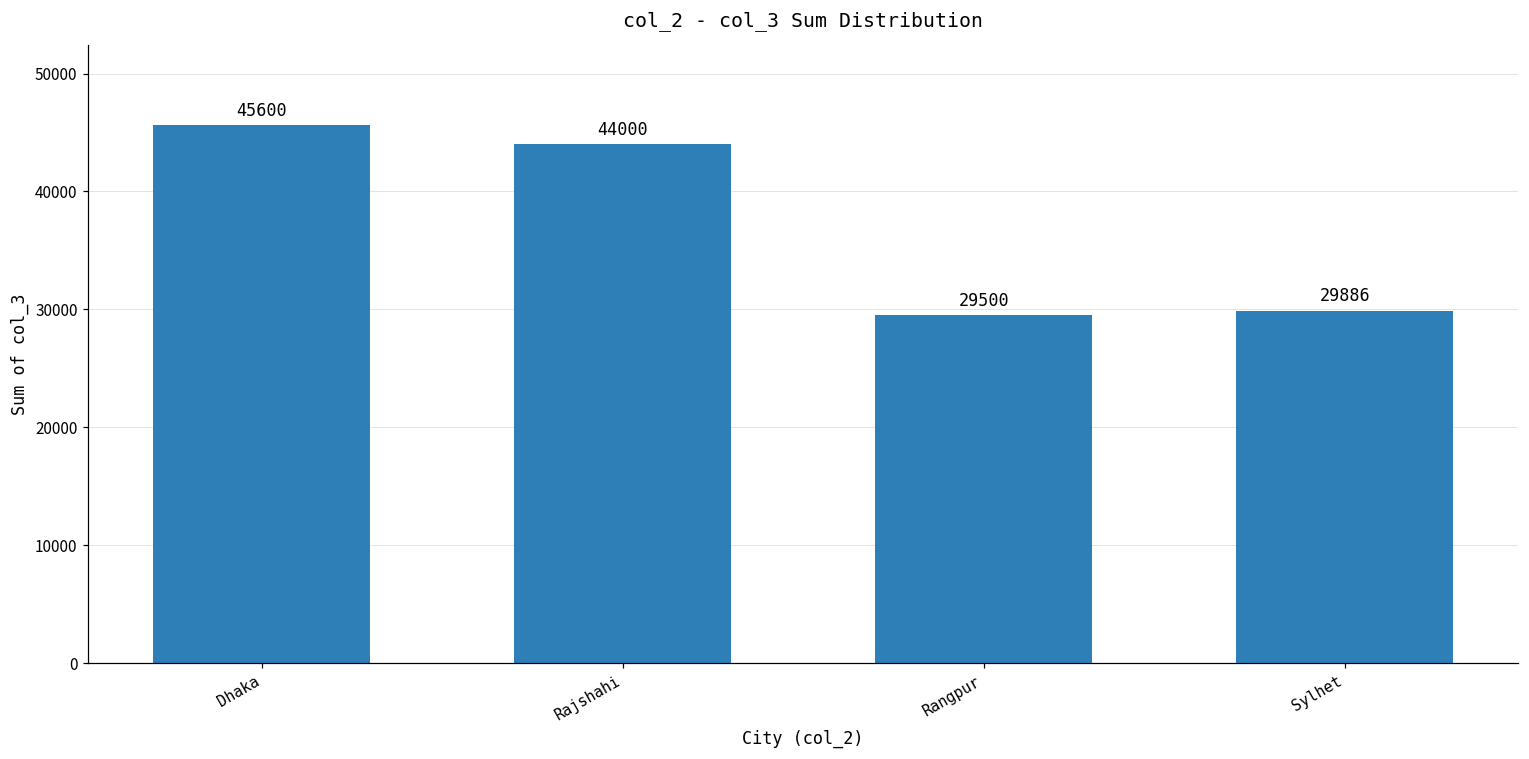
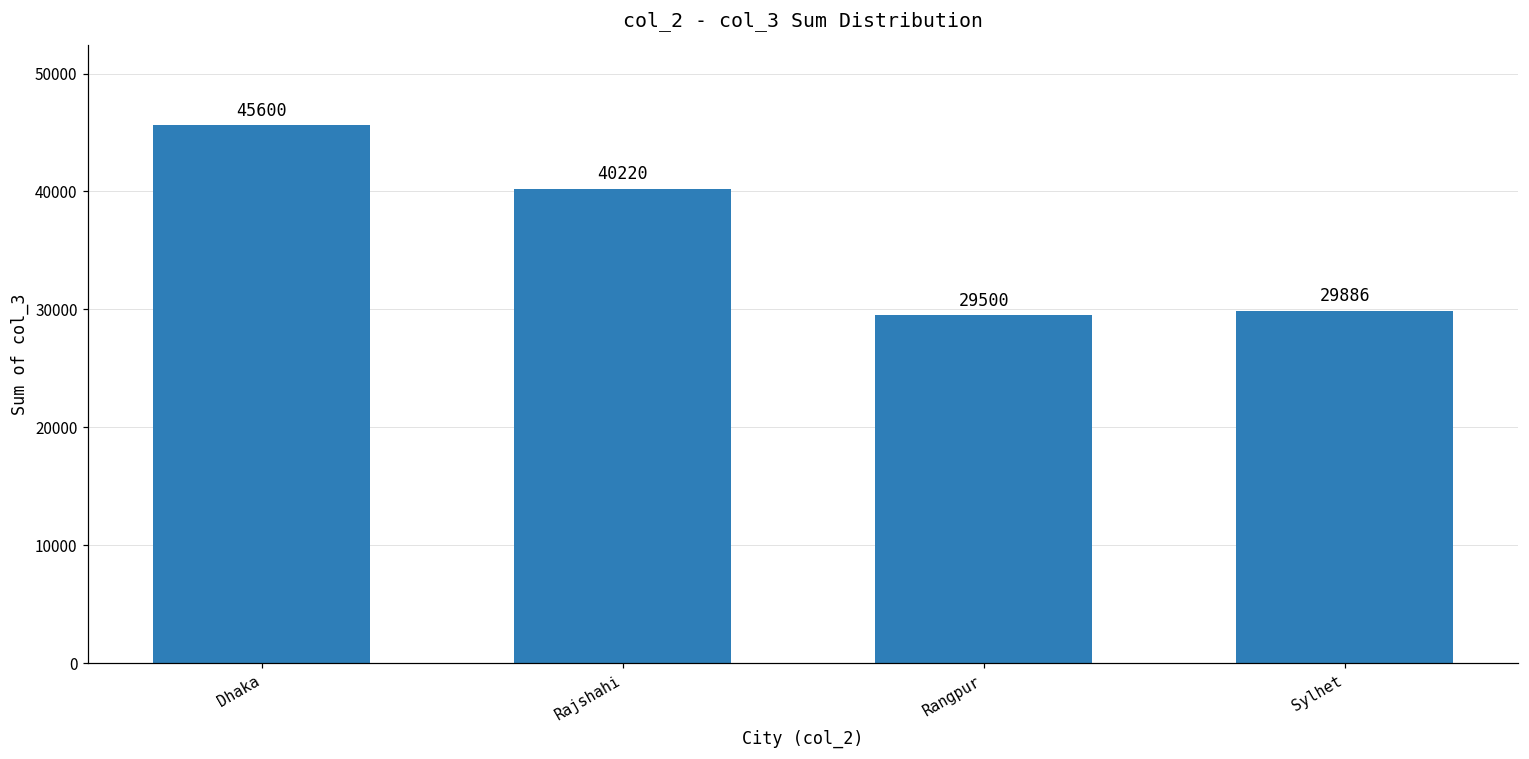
Rajshahi: 44000 -> 40220
